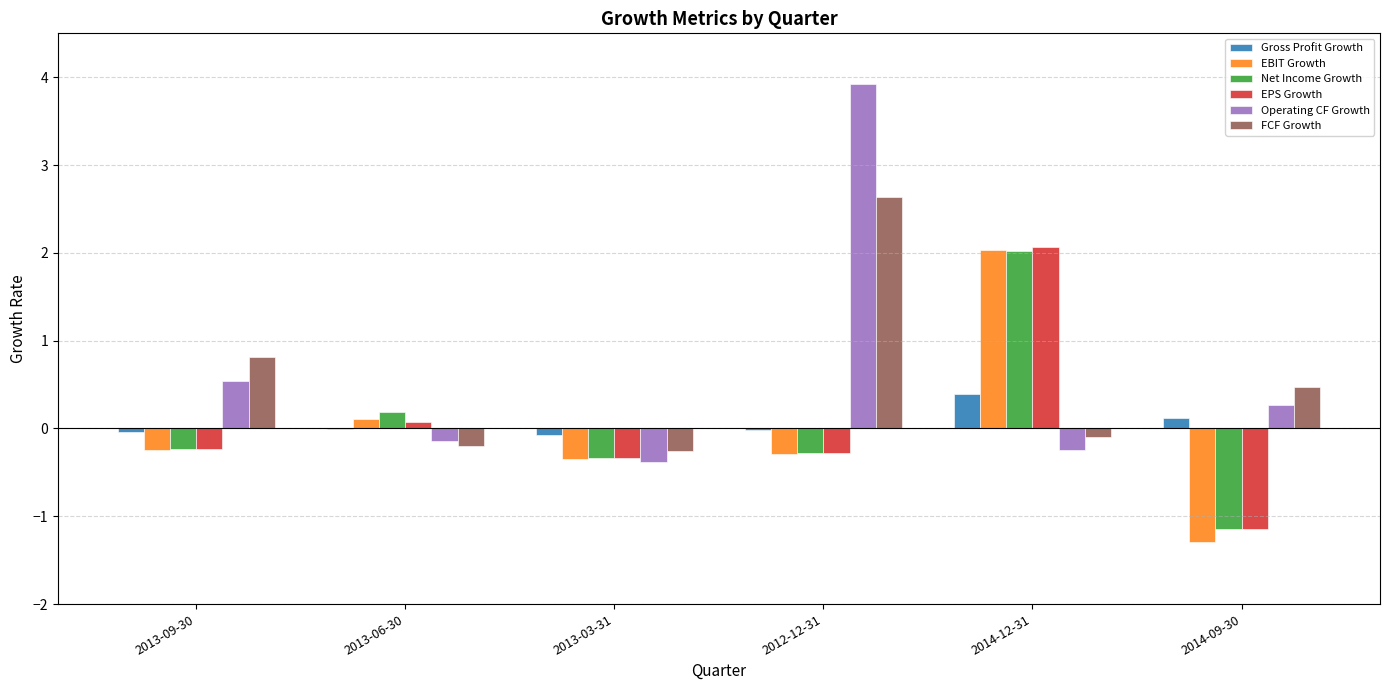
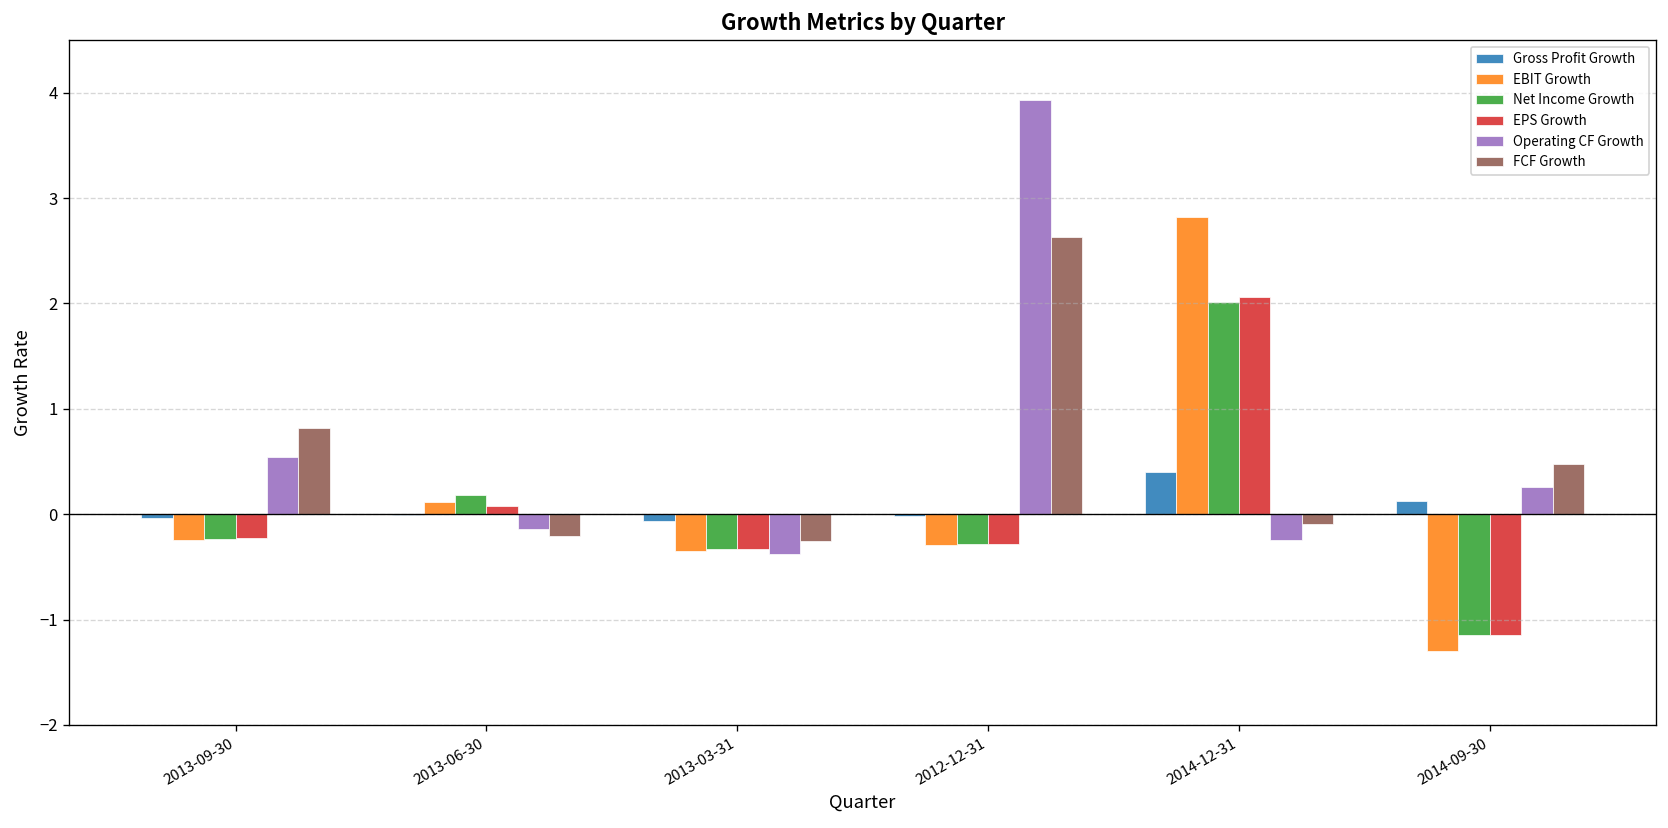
EBIT Growth, 2014-12-31: 2.0 -> 2.8
